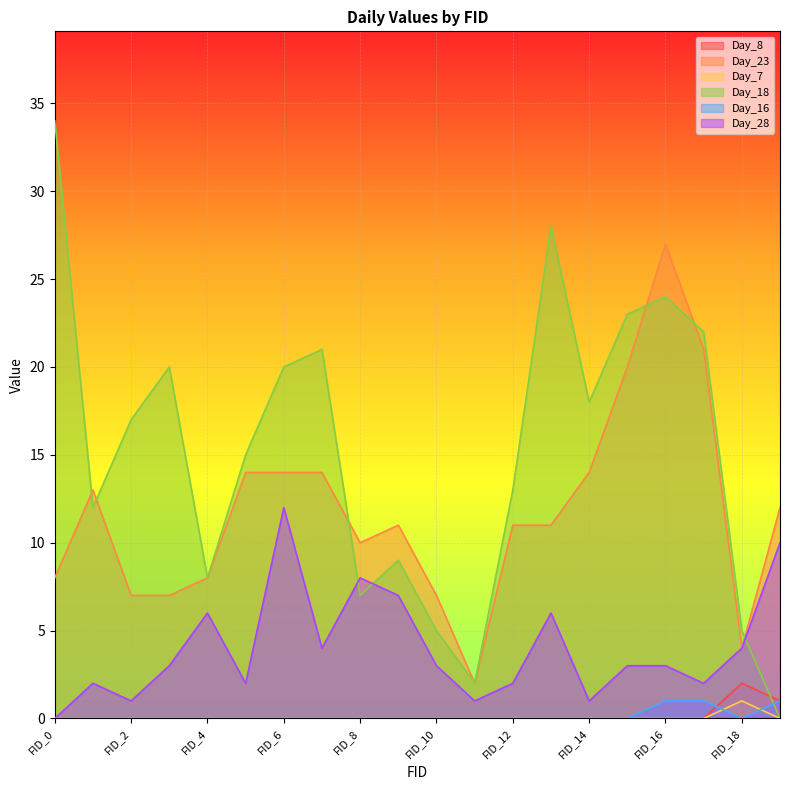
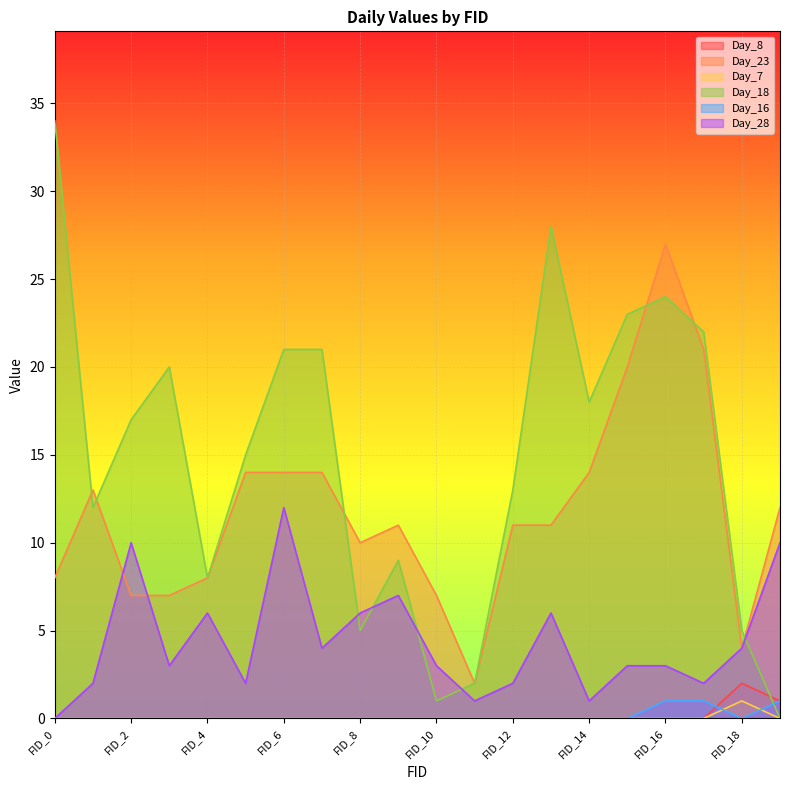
Day_28, FID_2: 1 -> 10
Day_18, FID_6: 20 -> 21
Day_18, FID_8: 7 -> 5
Day_28, FID_8: 8 -> 6
Day_18, FID_10: 5 -> 1
